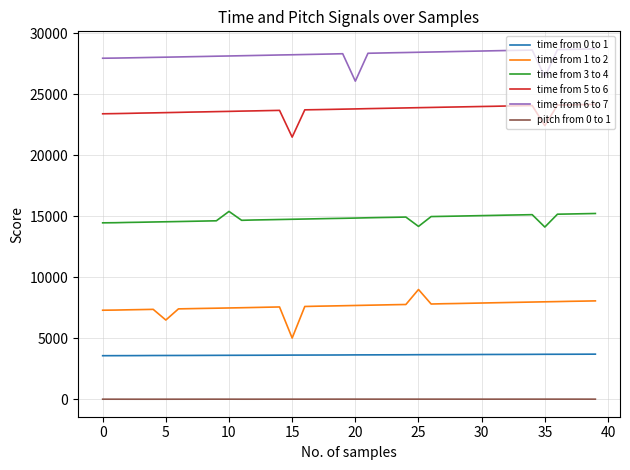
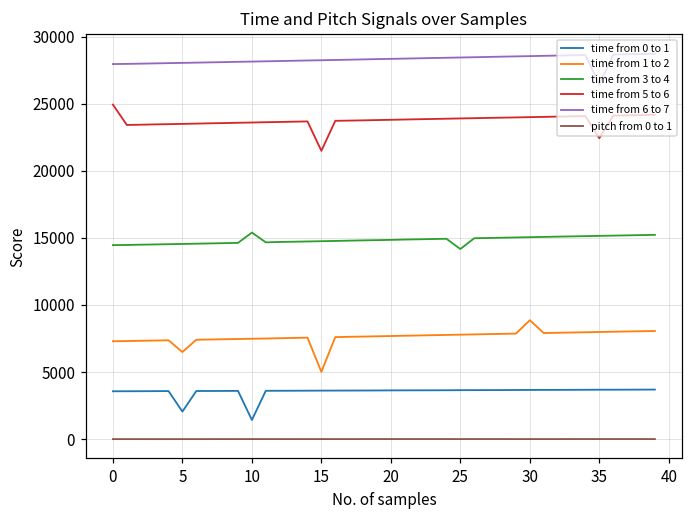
time from 5 to 6, 0: 23400 -> 24900
time from 0 to 1, 5: 3600 -> 2100
time from 0 to 1, 10: 3600 -> 1400
time from 6 to 7, 20: 26100 -> 28300
time from 1 to 2, 25: 9000 -> 7800
time from 1 to 2, 30: 7900 -> 8900
time from 3 to 4, 35: 14100 -> 15100
